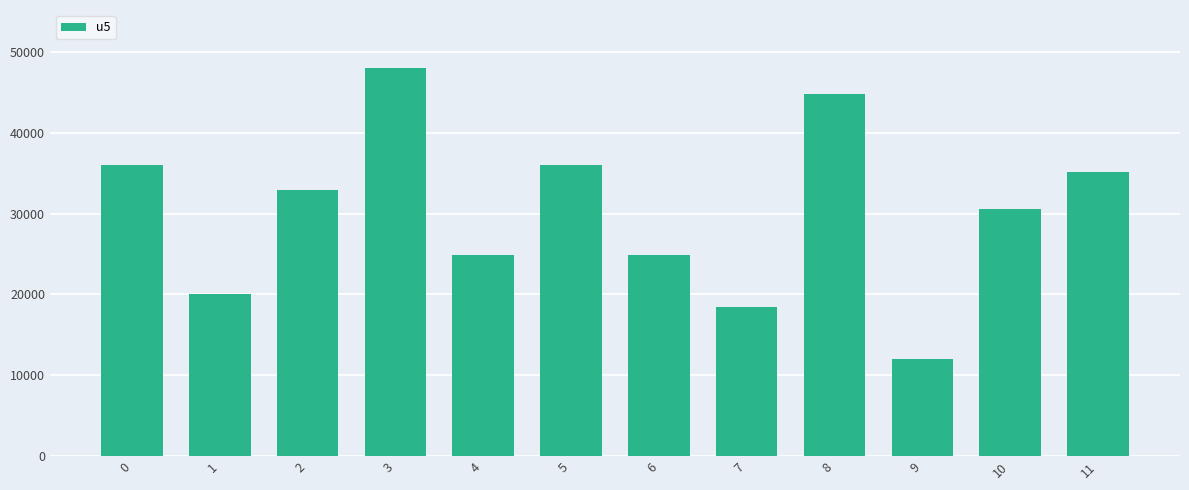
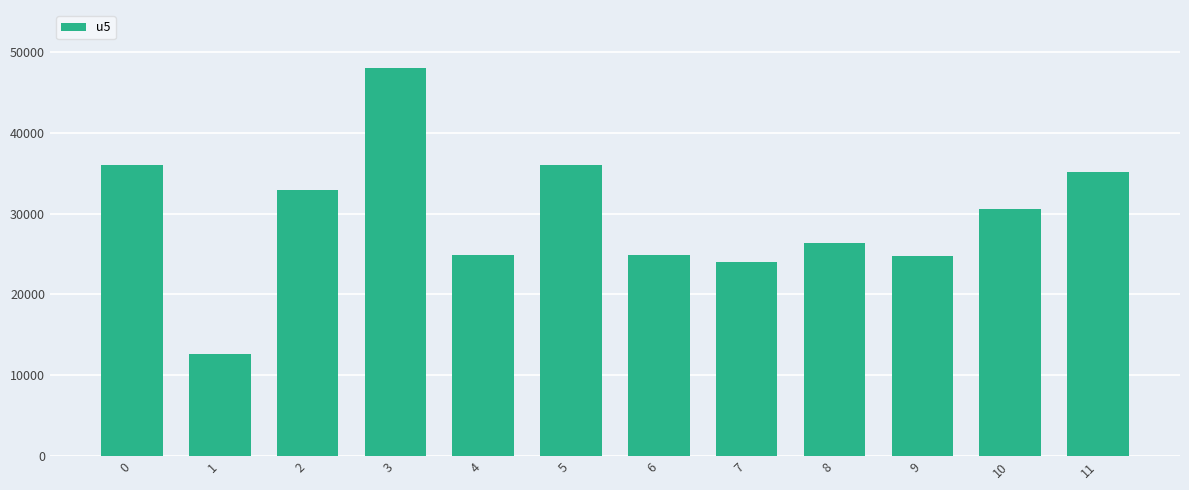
1: 20000 -> 13000
7: 18000 -> 24000
8: 45000 -> 26000
9: 12000 -> 25000
